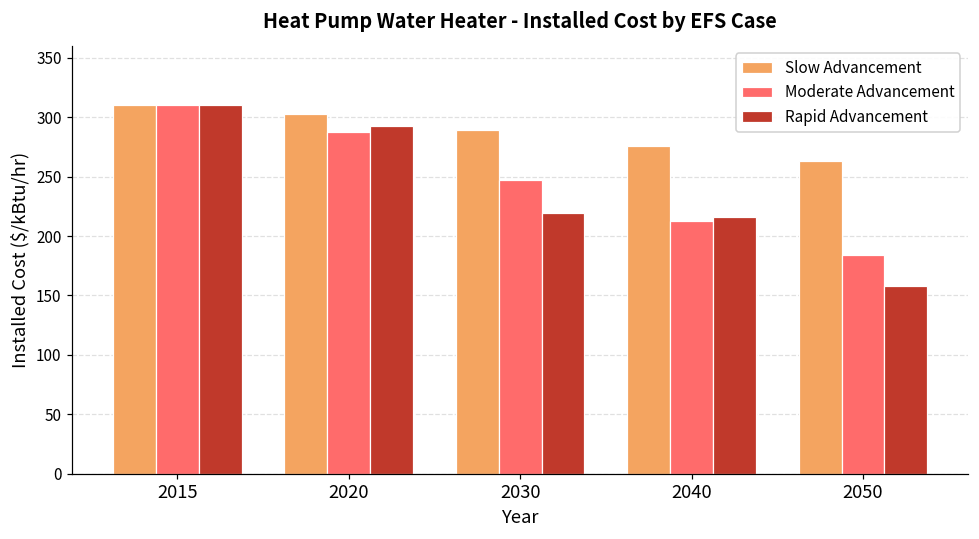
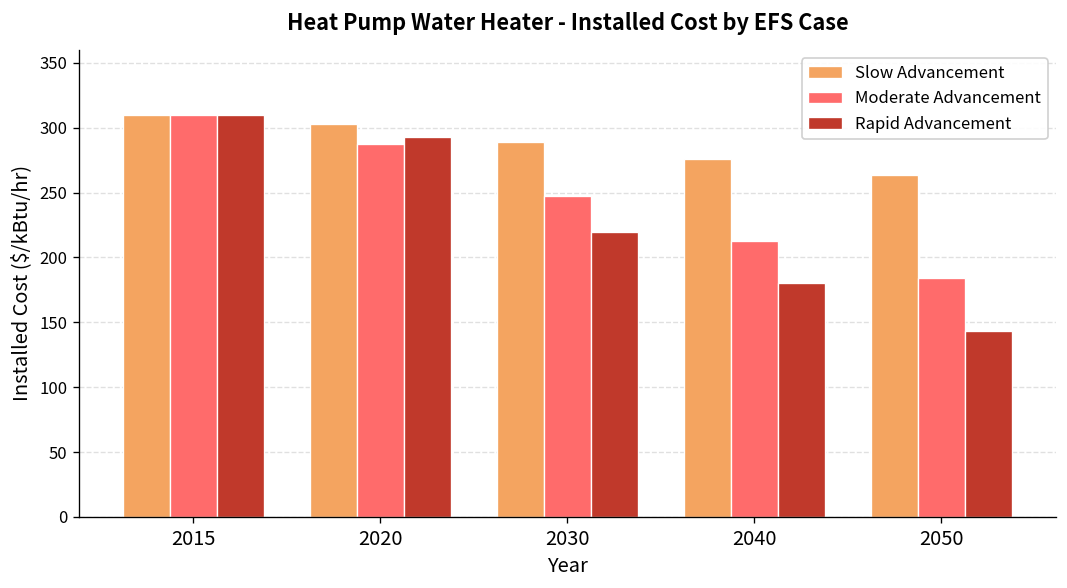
Rapid Advancement, 2040: 216 -> 180
Rapid Advancement, 2050: 158 -> 144
